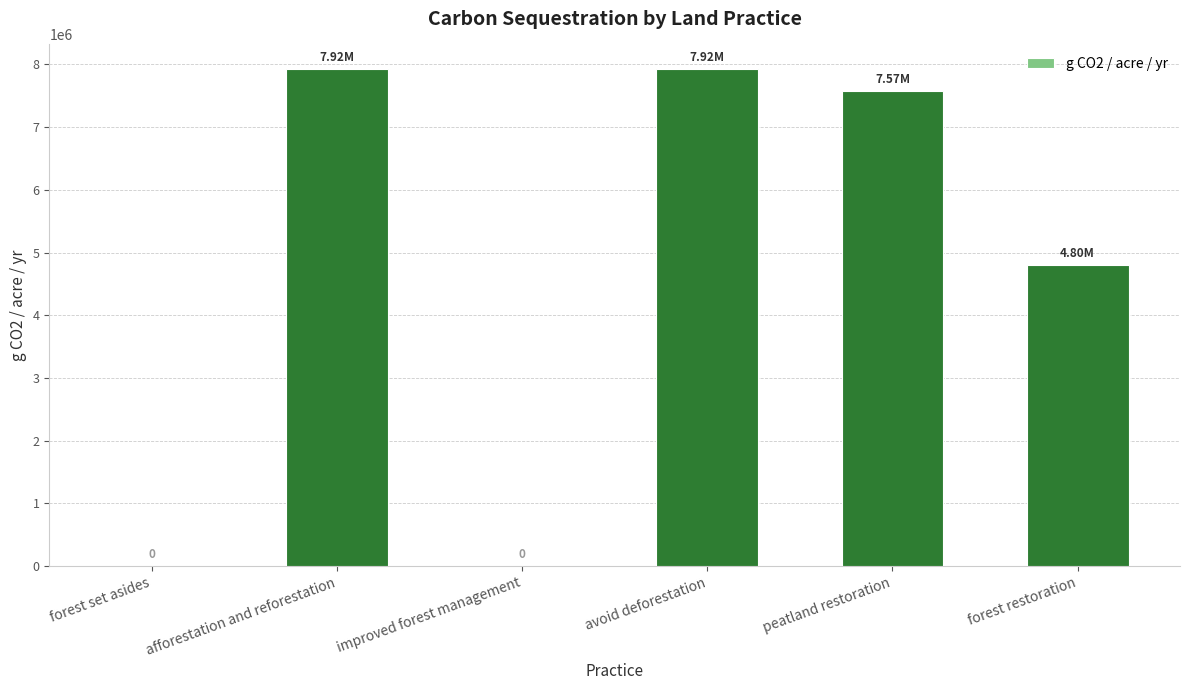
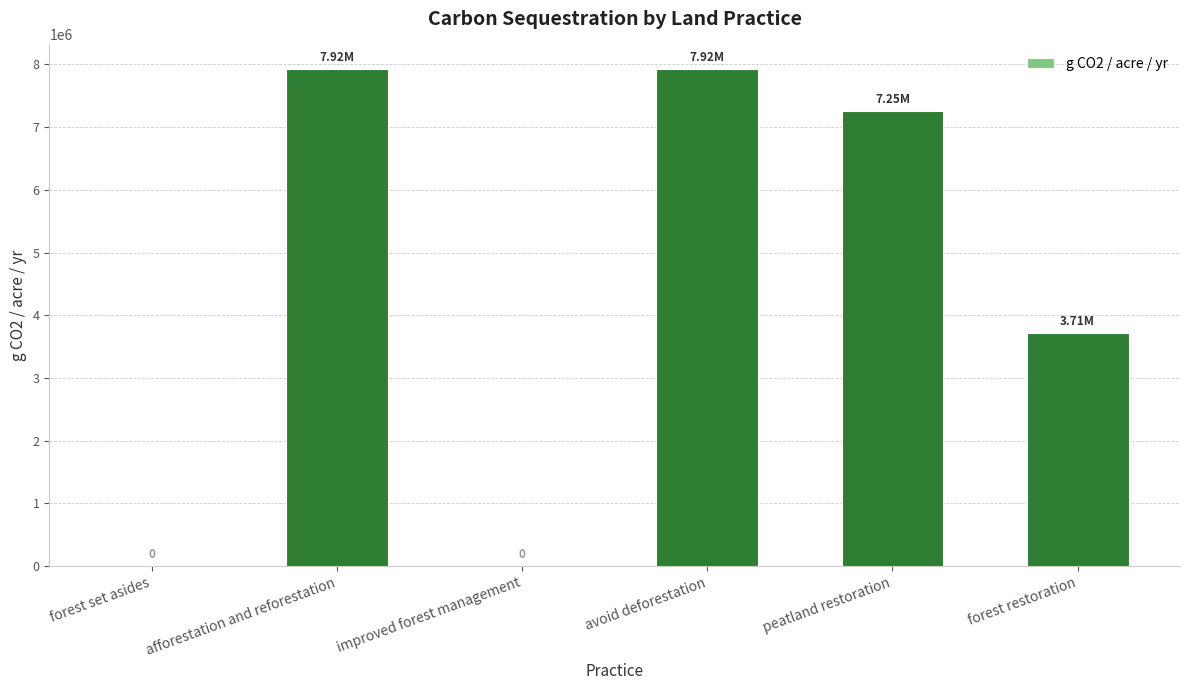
peatland restoration: 7.57M -> 7.25M
forest restoration: 4.80M -> 3.71M
